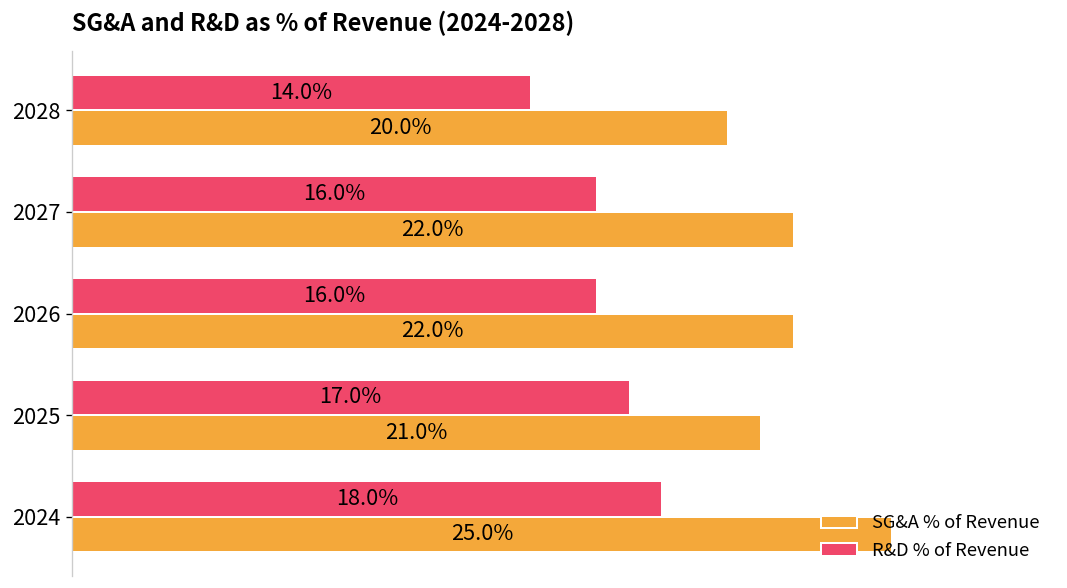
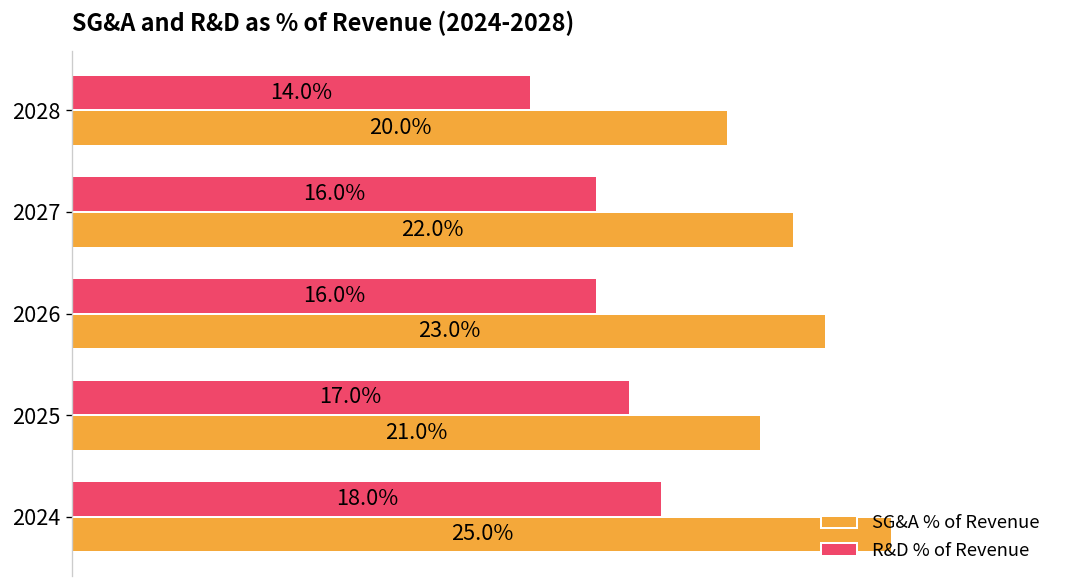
SG&A % of Revenue, 2026: 22.0% -> 23.0%
